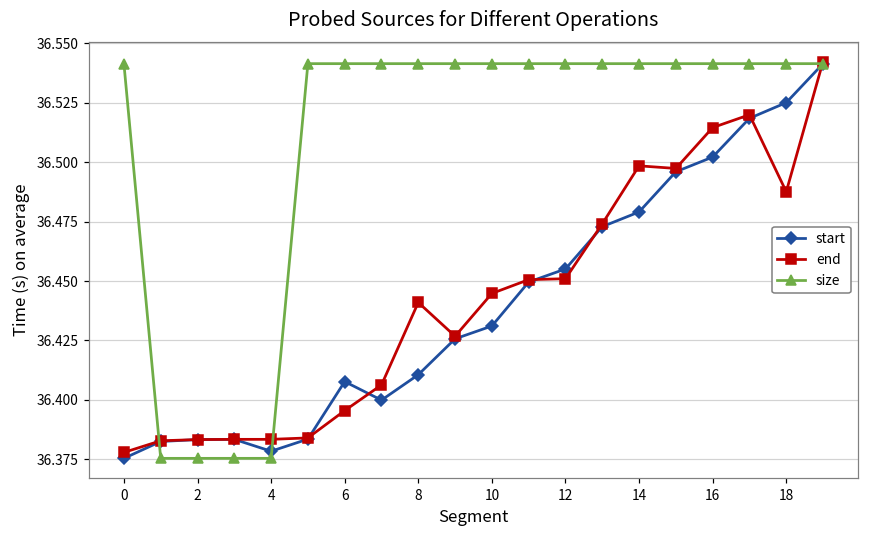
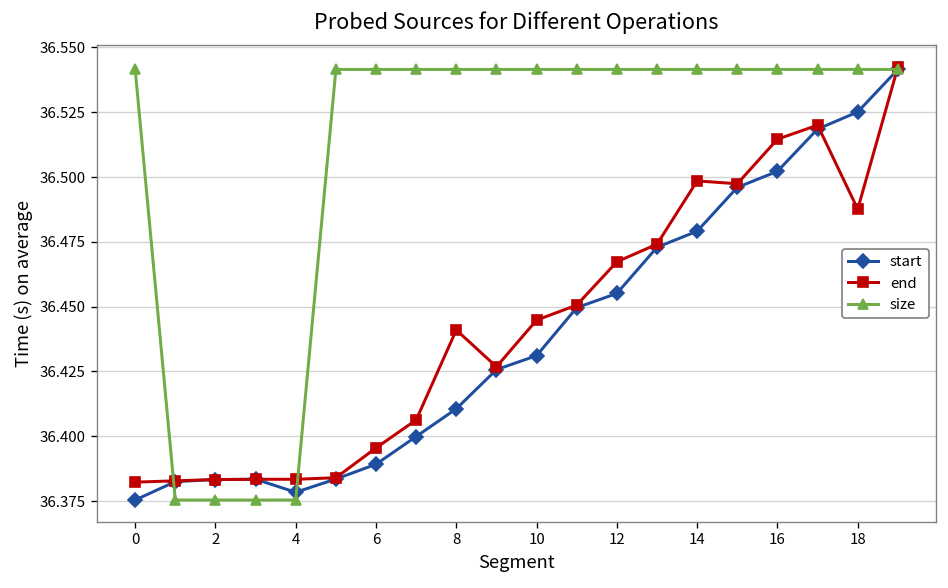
end, 0: 36.378 -> 36.382
start, 6: 36.408 -> 36.389
end, 12: 36.451 -> 36.467
